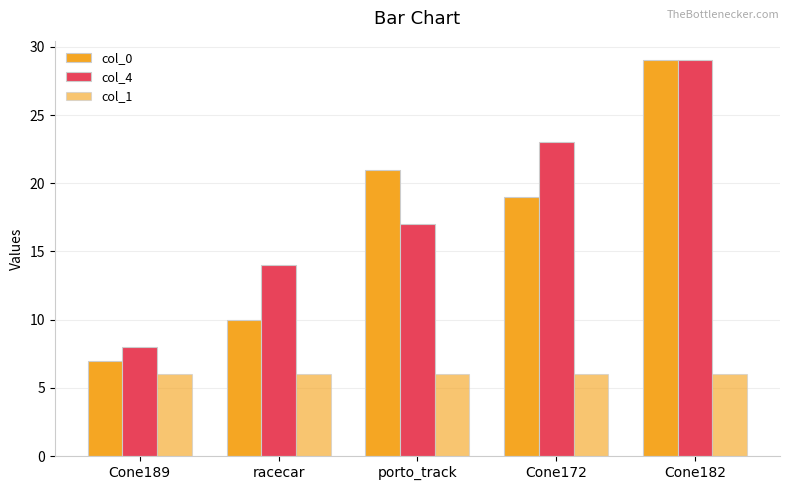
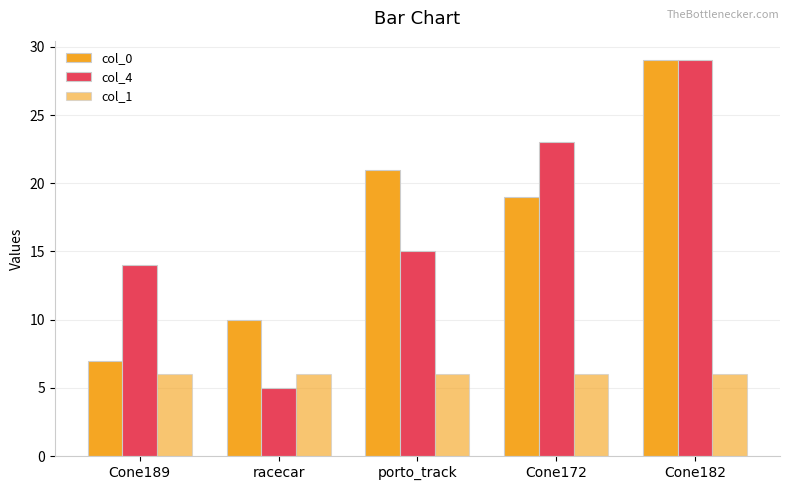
col_4, Cone189: 8 -> 14
col_4, racecar: 14 -> 5
col_4, porto_track: 17 -> 15
